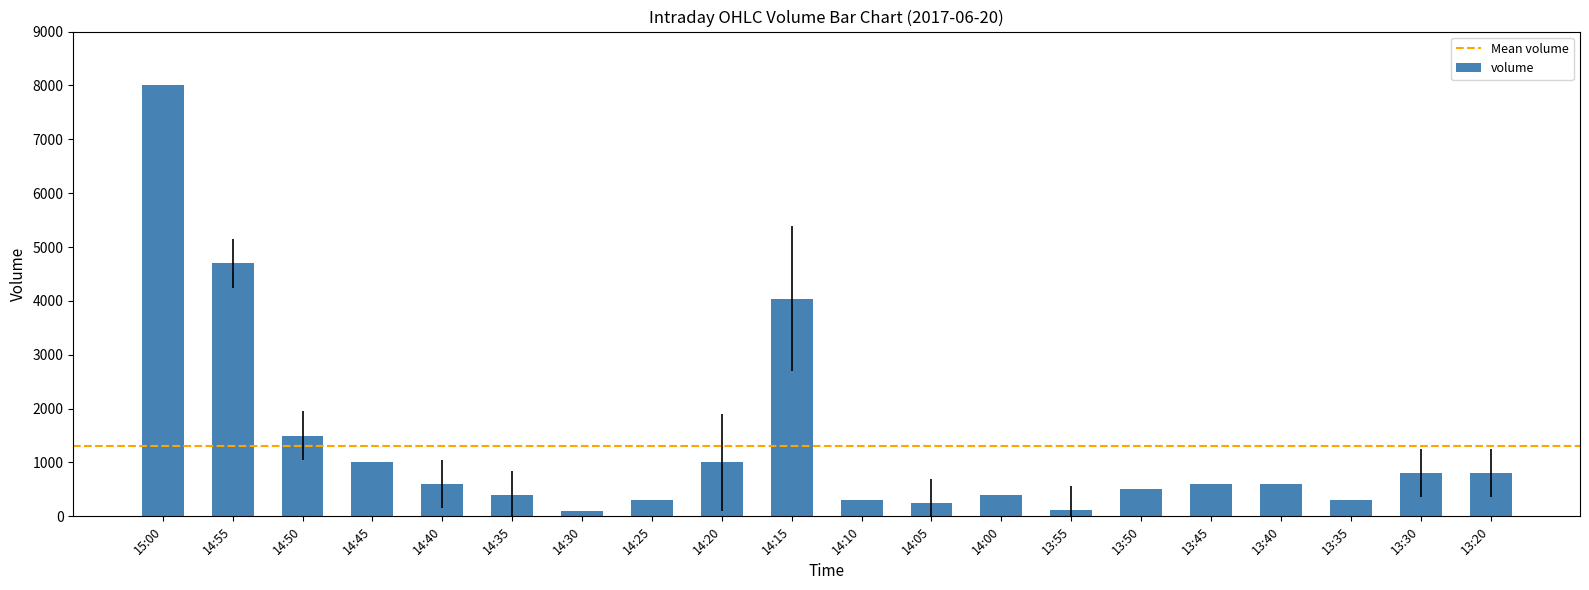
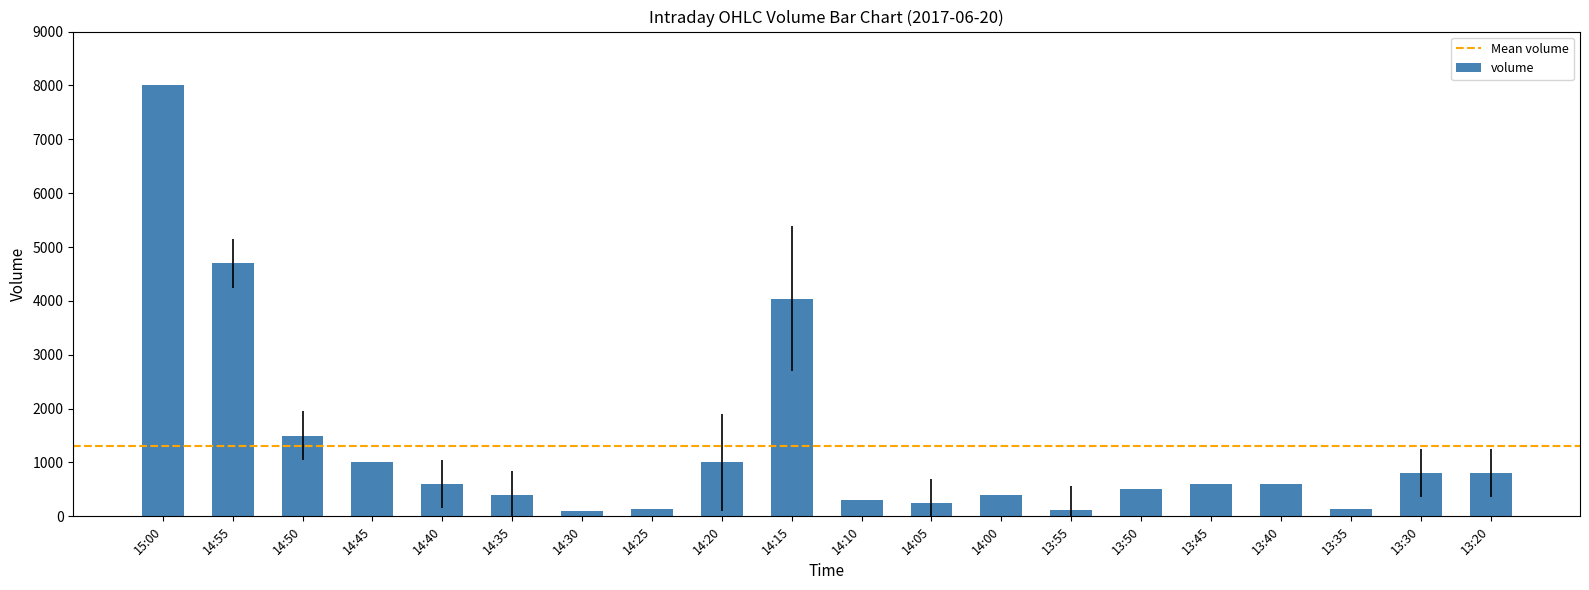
14:25: 300 -> 100
13:35: 300 -> 100
